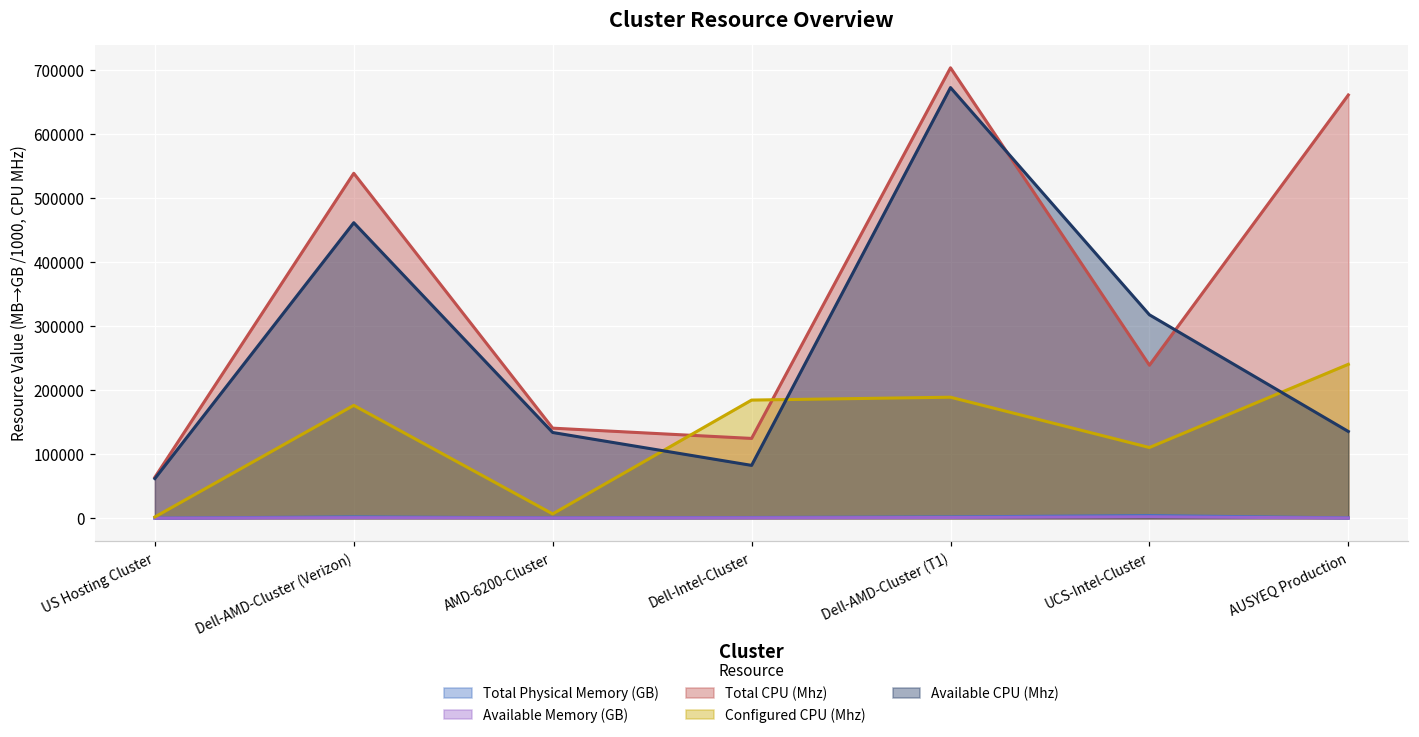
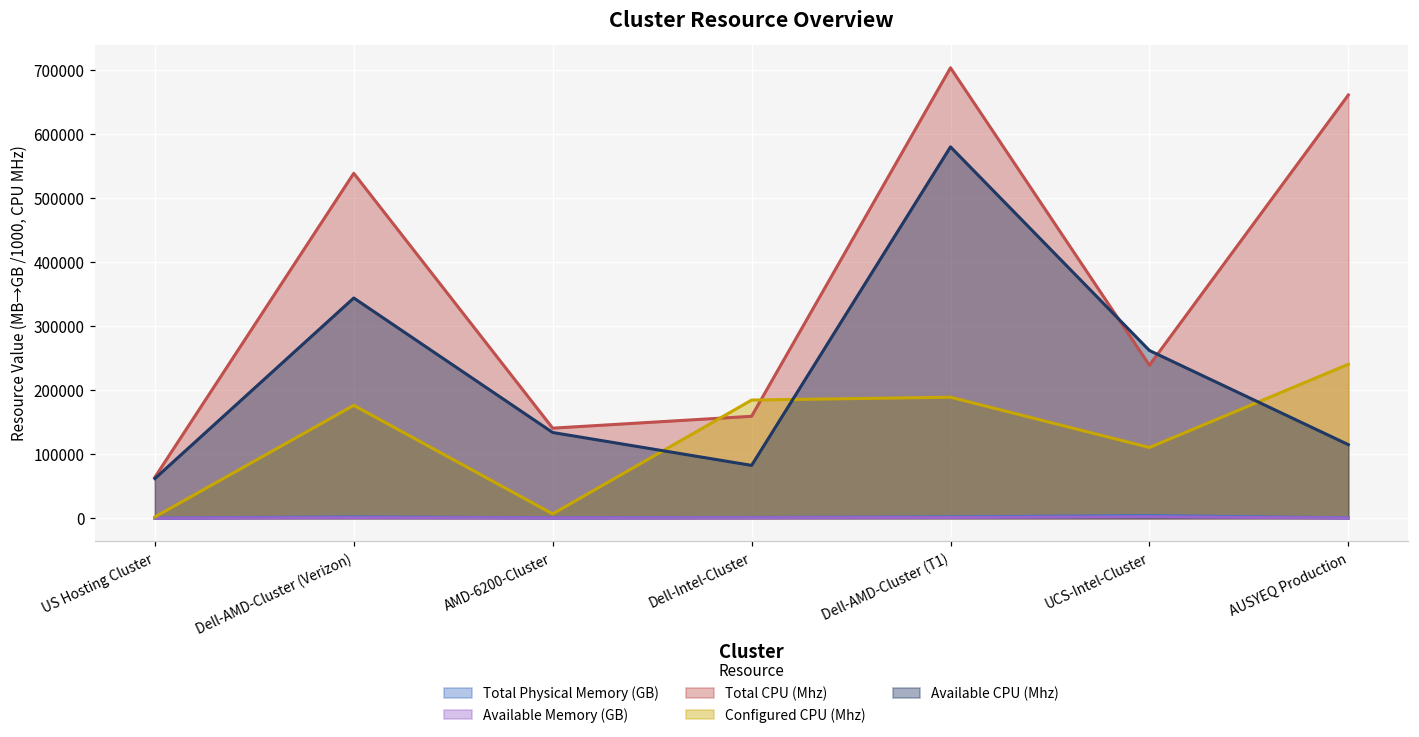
Available CPU (Mhz), Dell-AMD-Cluster (Verizon): 460000 -> 340000
Total CPU (Mhz), Dell-Intel-Cluster: 120000 -> 160000
Available CPU (Mhz), Dell-AMD-Cluster (T1): 670000 -> 580000
Available CPU (Mhz), UCS-Intel-Cluster: 320000 -> 260000
Available CPU (Mhz), AUSYEQ Production: 140000 -> 120000
